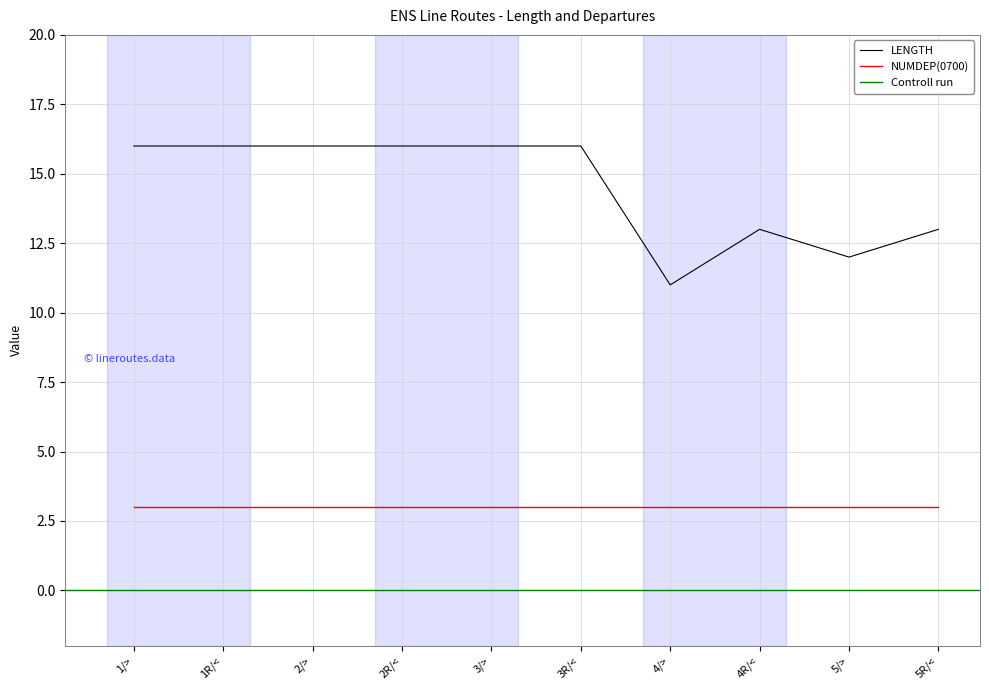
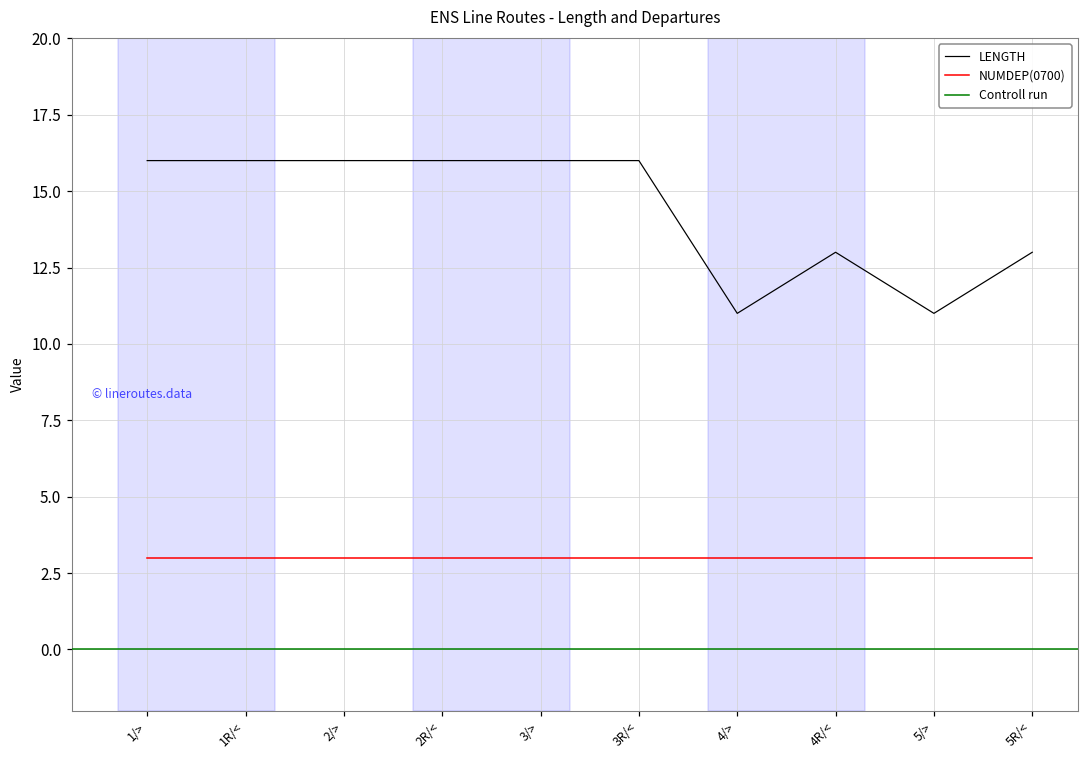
LENGTH, 5/>: 12 -> 11
